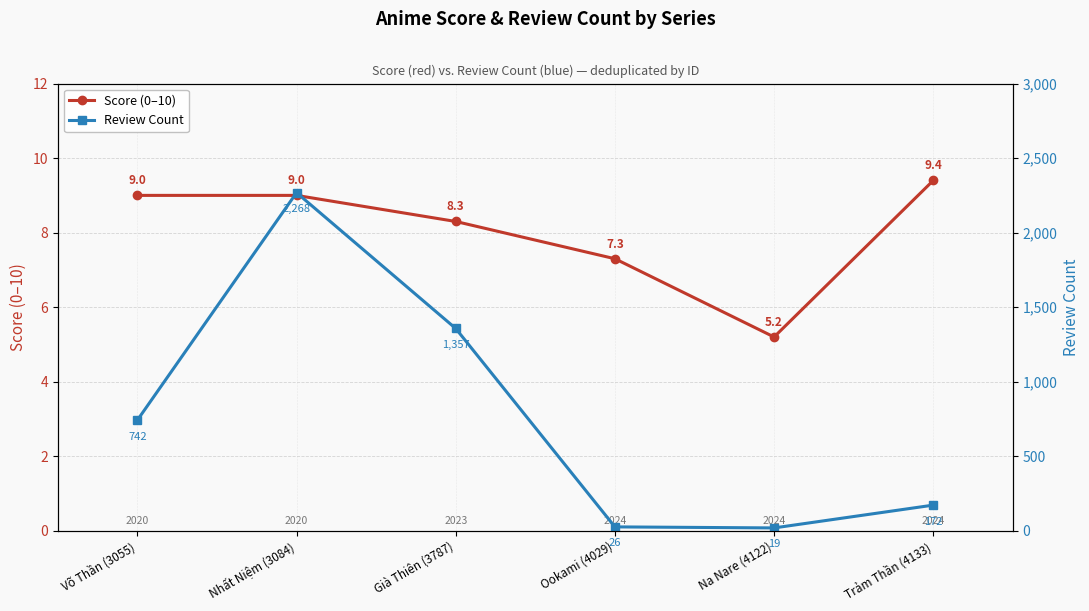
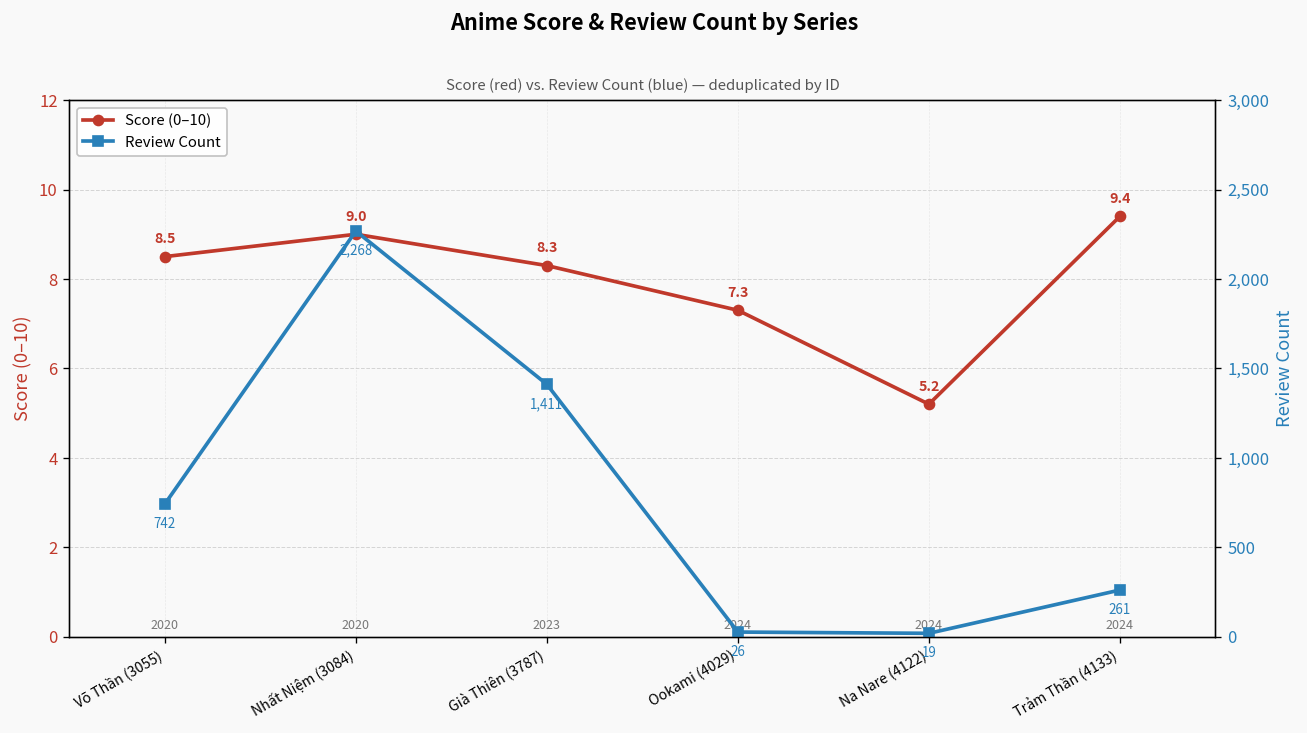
Score (0–10), Võ Thần (3055): 9.0 -> 8.5
Review Count, Già Thiên (3787): 1,357 -> 1,411
Review Count, Trảm Thần (4133): 172 -> 261
